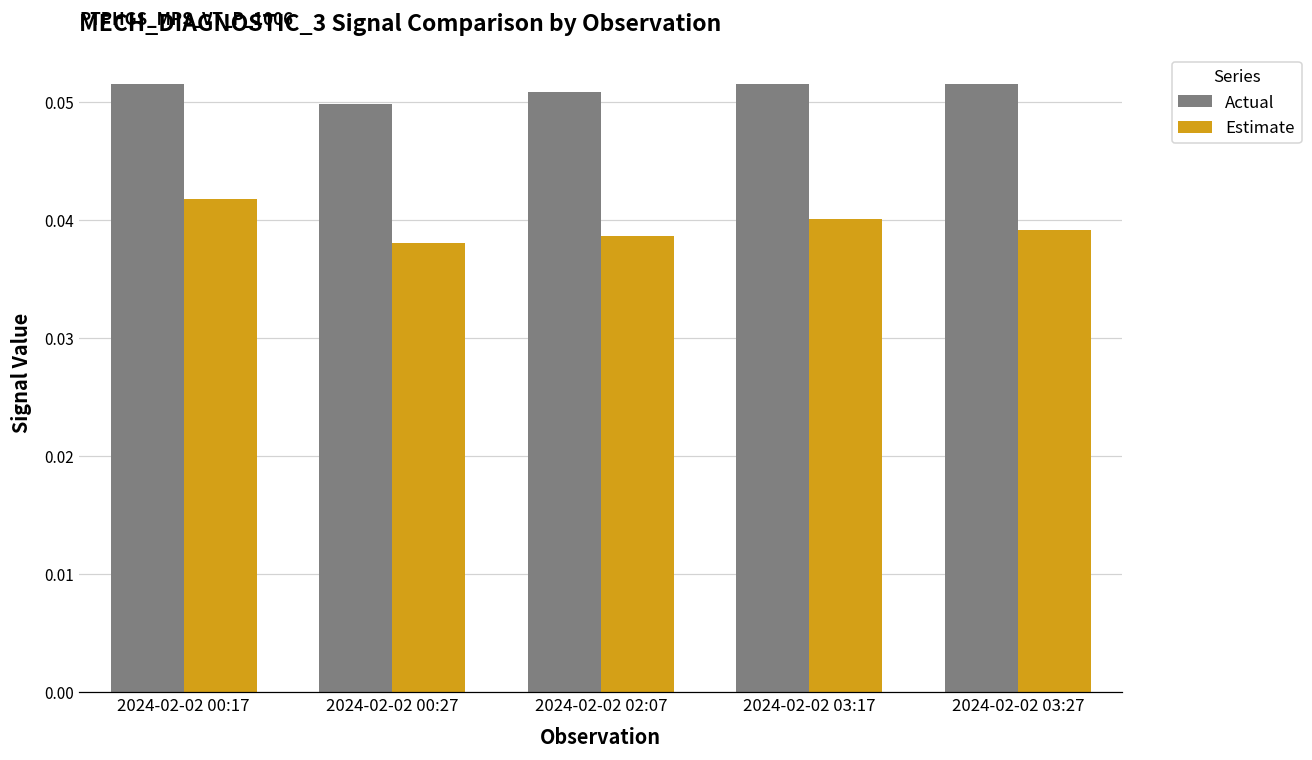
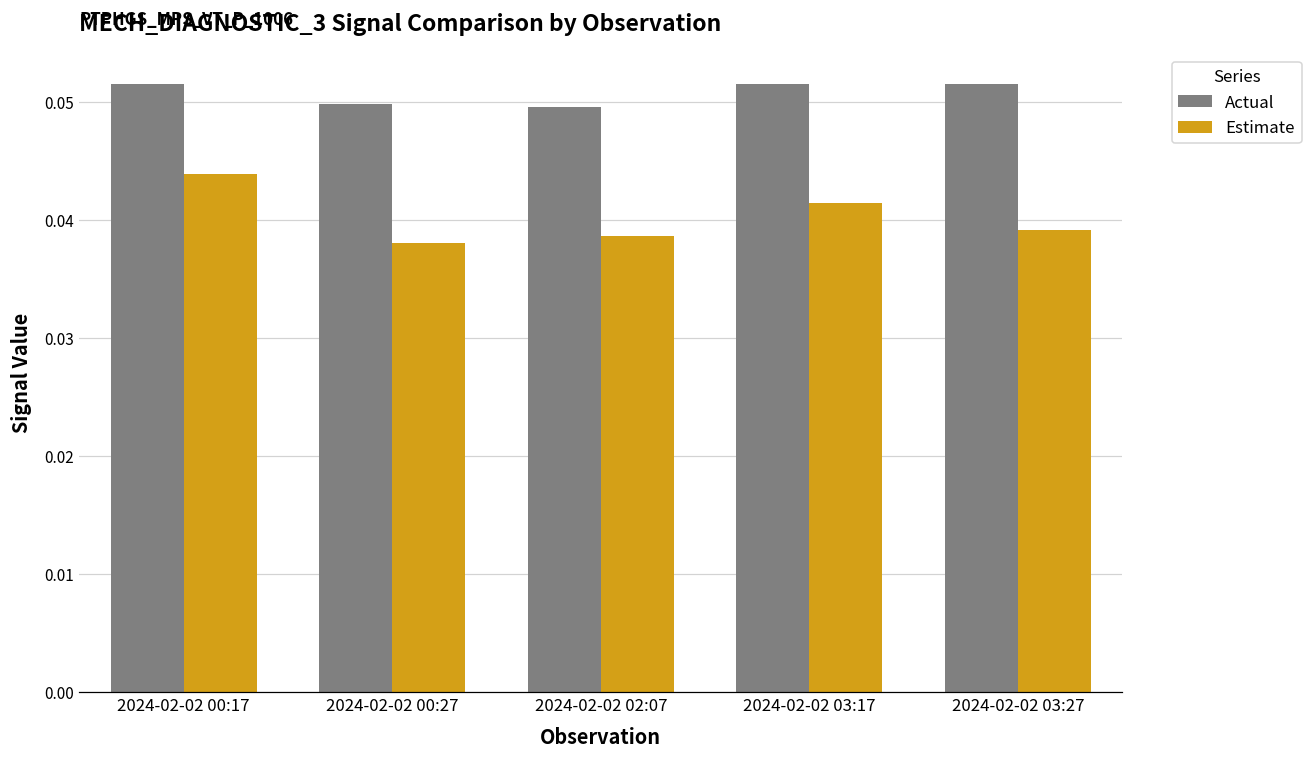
Estimate, 2024-02-02 00:17: 0.0418 -> 0.0439
Actual, 2024-02-02 02:07: 0.0509 -> 0.0496
Estimate, 2024-02-02 03:17: 0.0400 -> 0.0414
